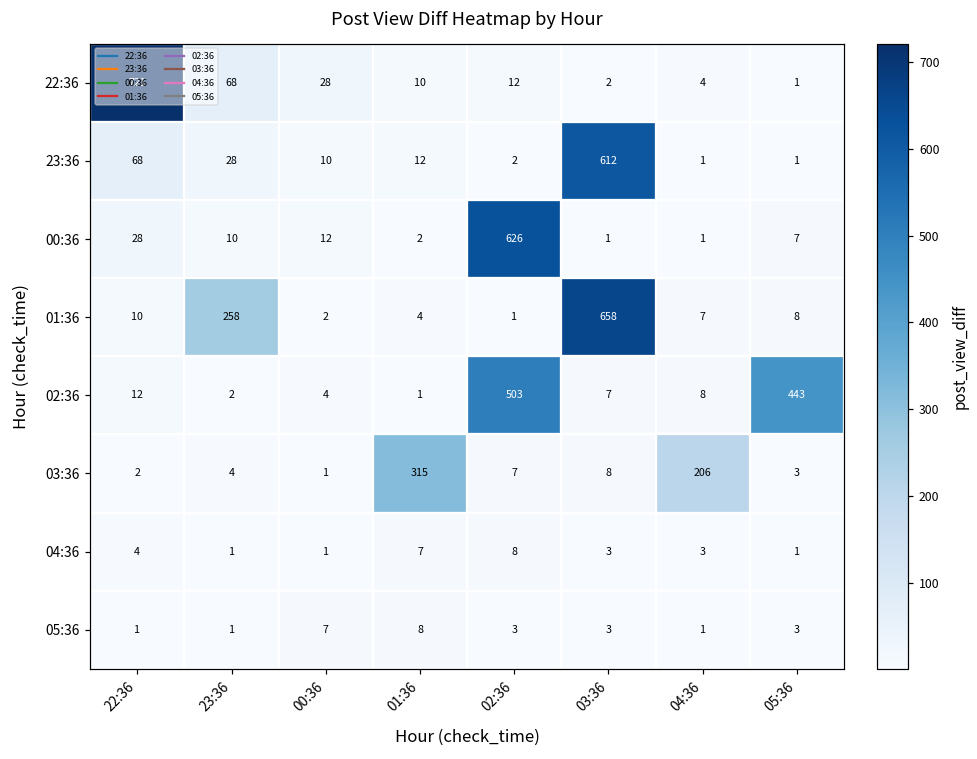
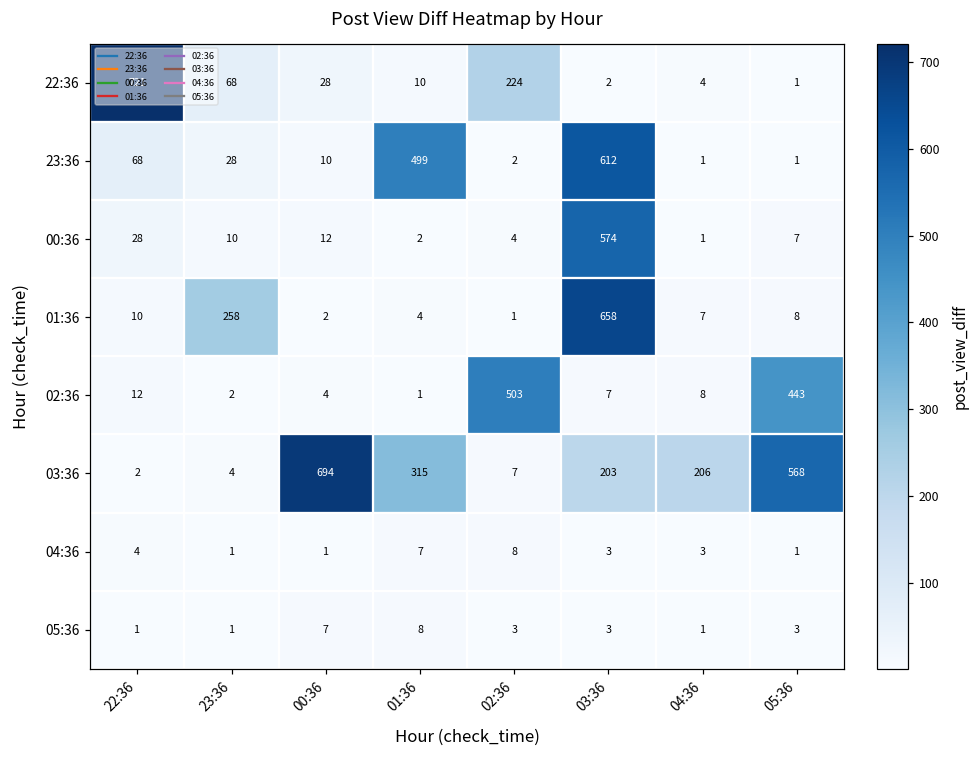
22:36, 02:36: 12 -> 224
23:36, 01:36: 12 -> 499
00:36, 02:36: 626 -> 4
00:36, 03:36: 1 -> 574
03:36, 00:36: 1 -> 694
03:36, 03:36: 8 -> 203
03:36, 05:36: 3 -> 568
